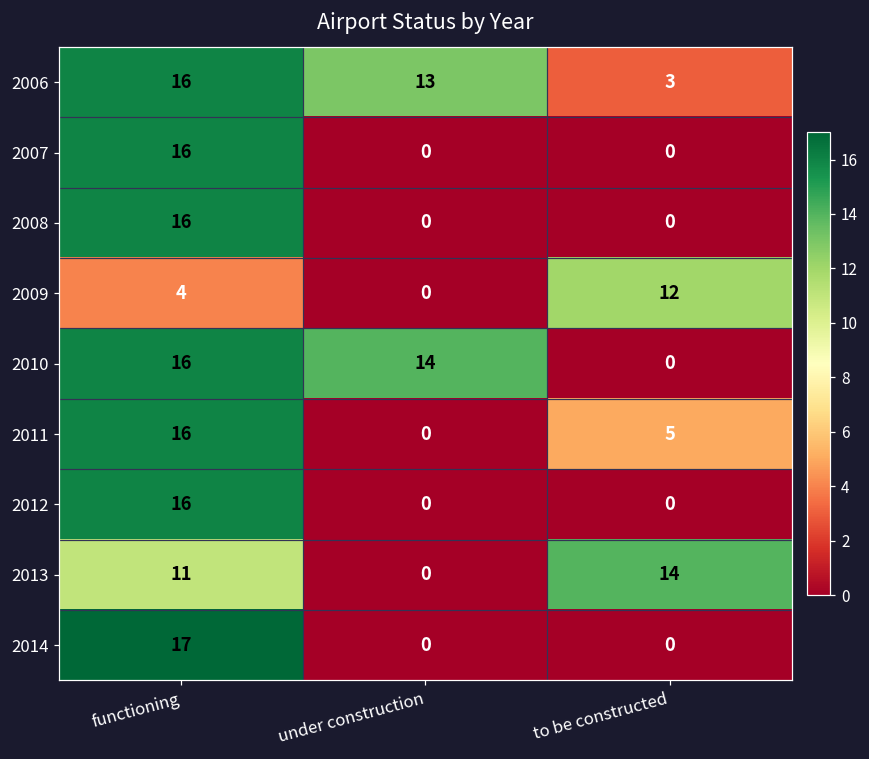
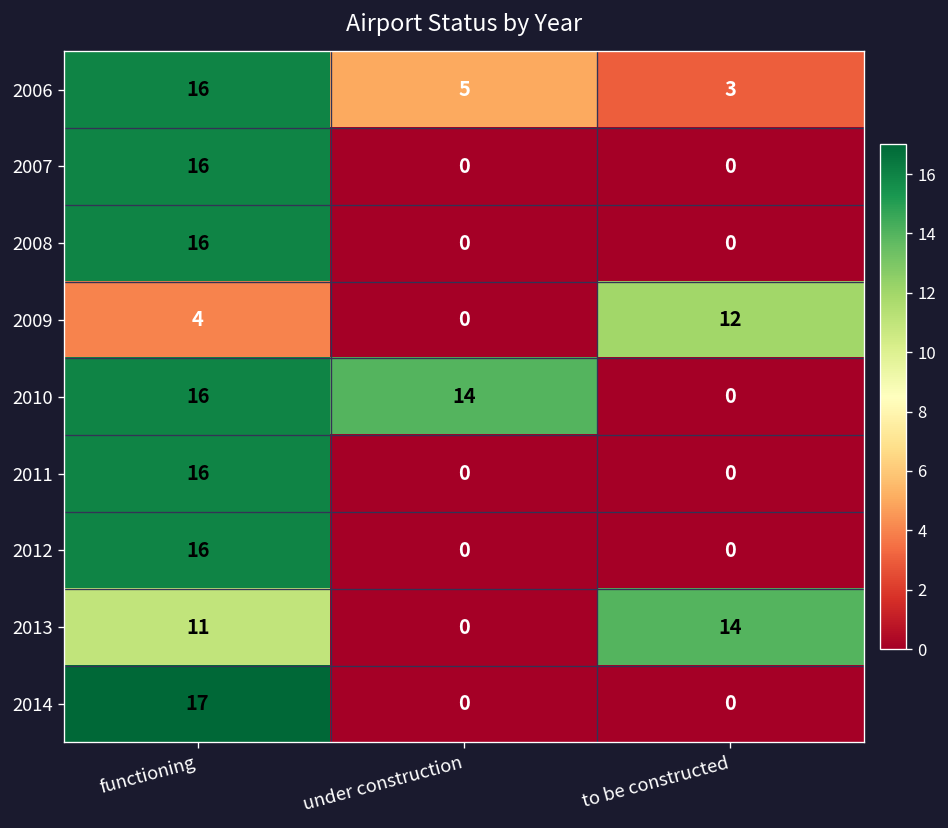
2006, under construction: 13 -> 5
2011, to be constructed: 5 -> 0
